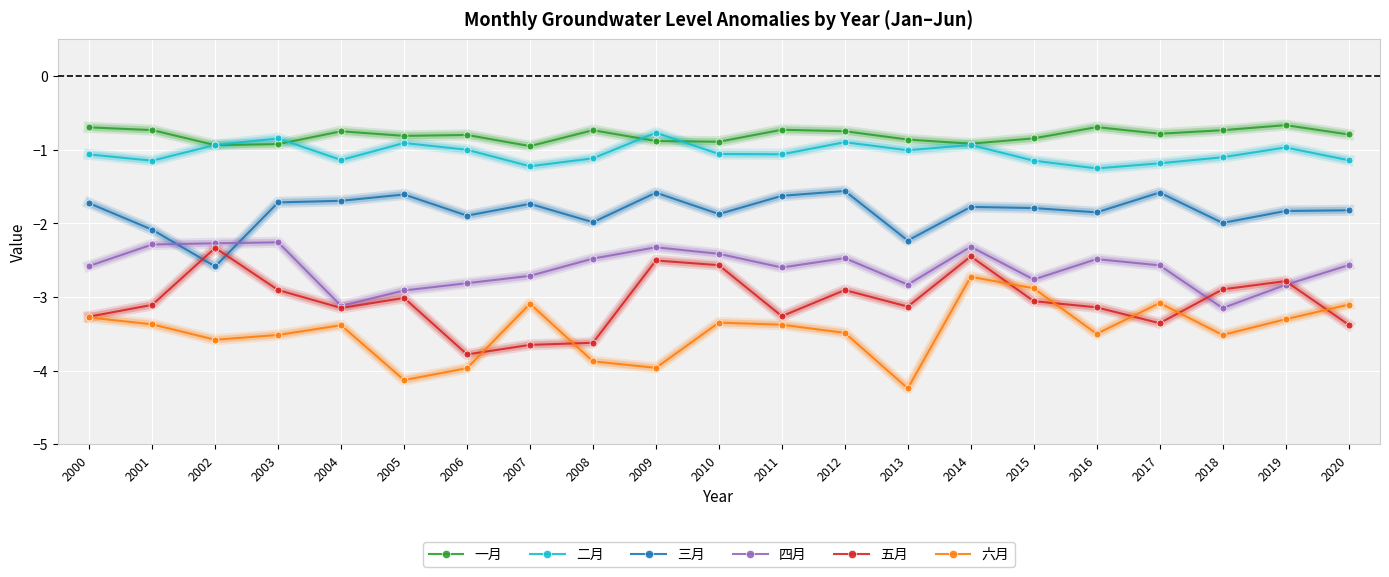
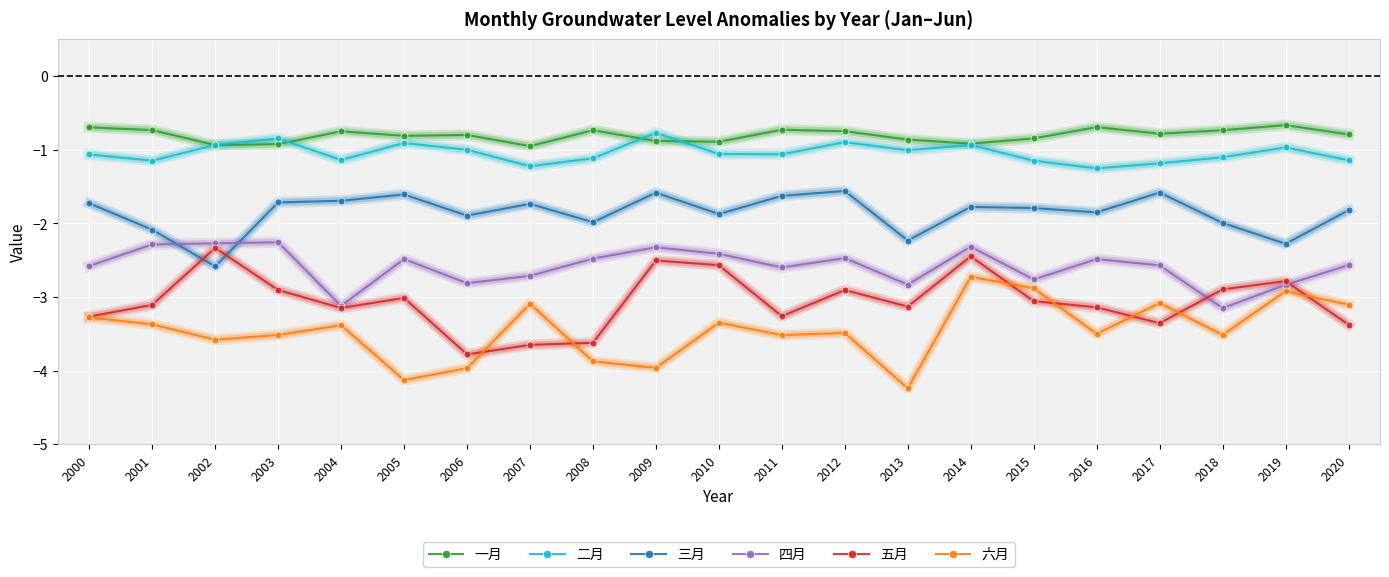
四月, 2005: -2.9 -> -2.5
六月, 2011: -3.4 -> -3.5
三月, 2019: -1.8 -> -2.3
六月, 2019: -3.3 -> -2.9
